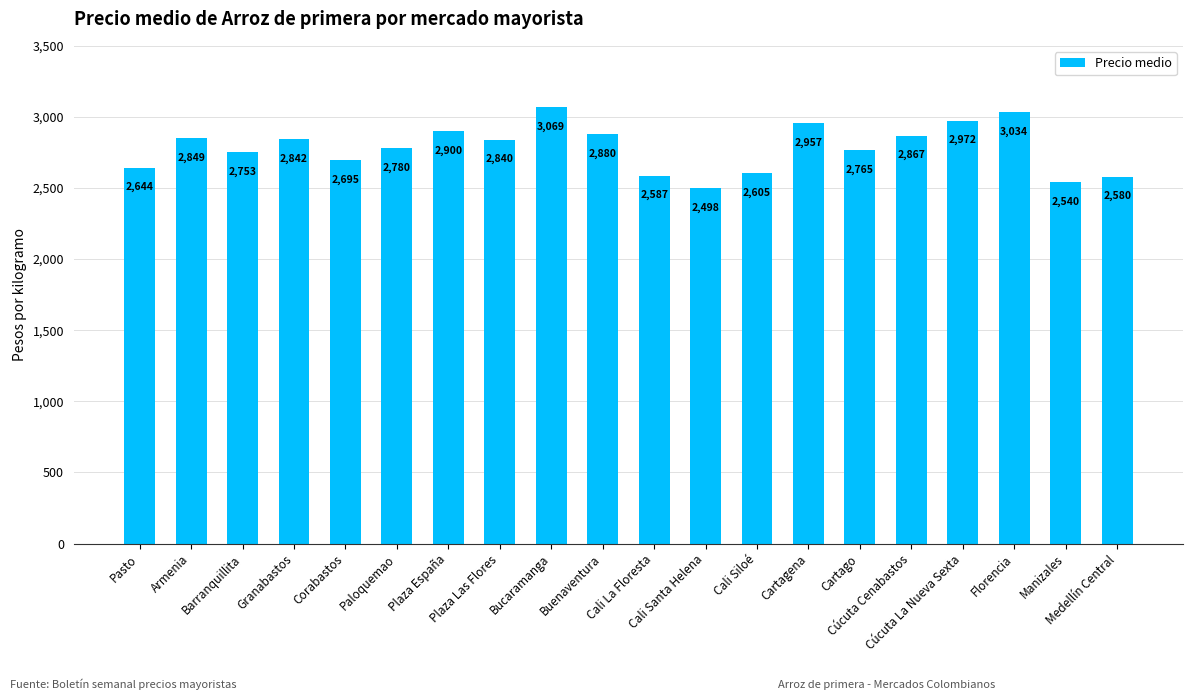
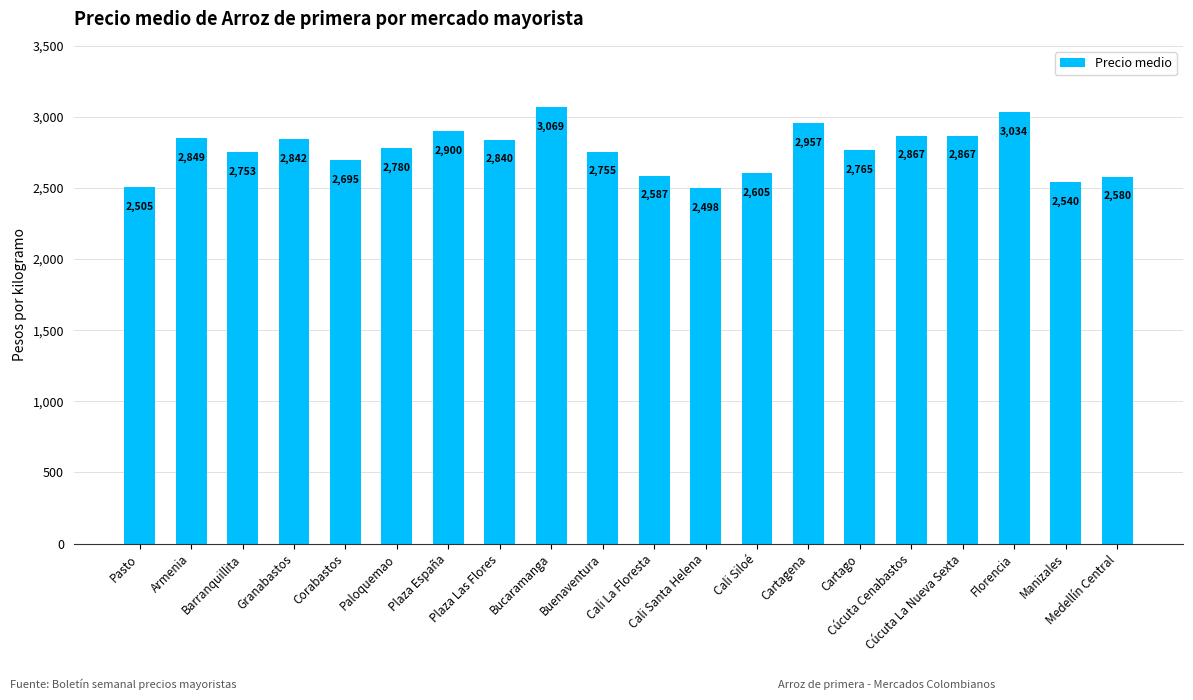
Pasto: 2,644 -> 2,505
Buenaventura: 2,880 -> 2,755
Cúcuta La Nueva Sexta: 2,972 -> 2,867
